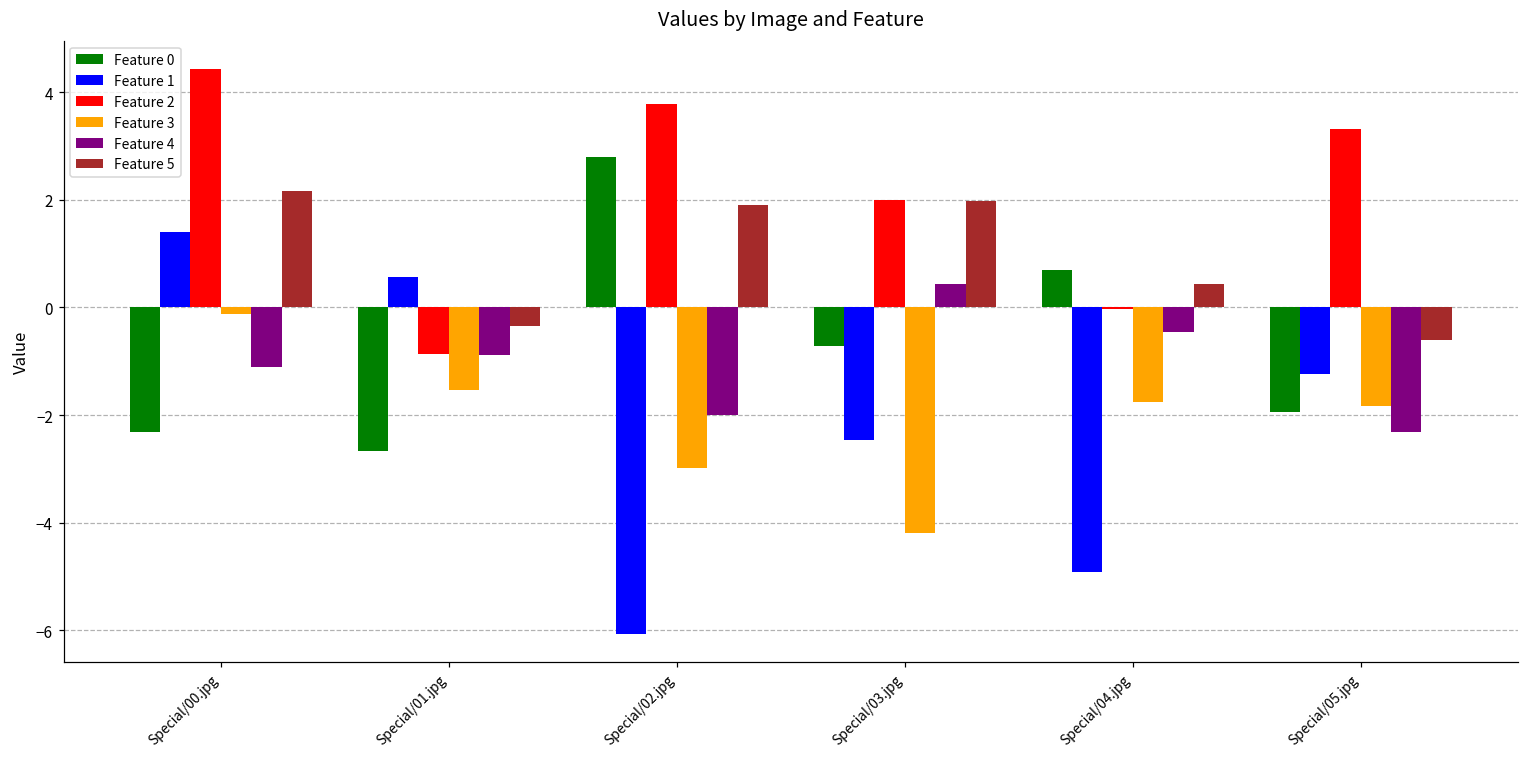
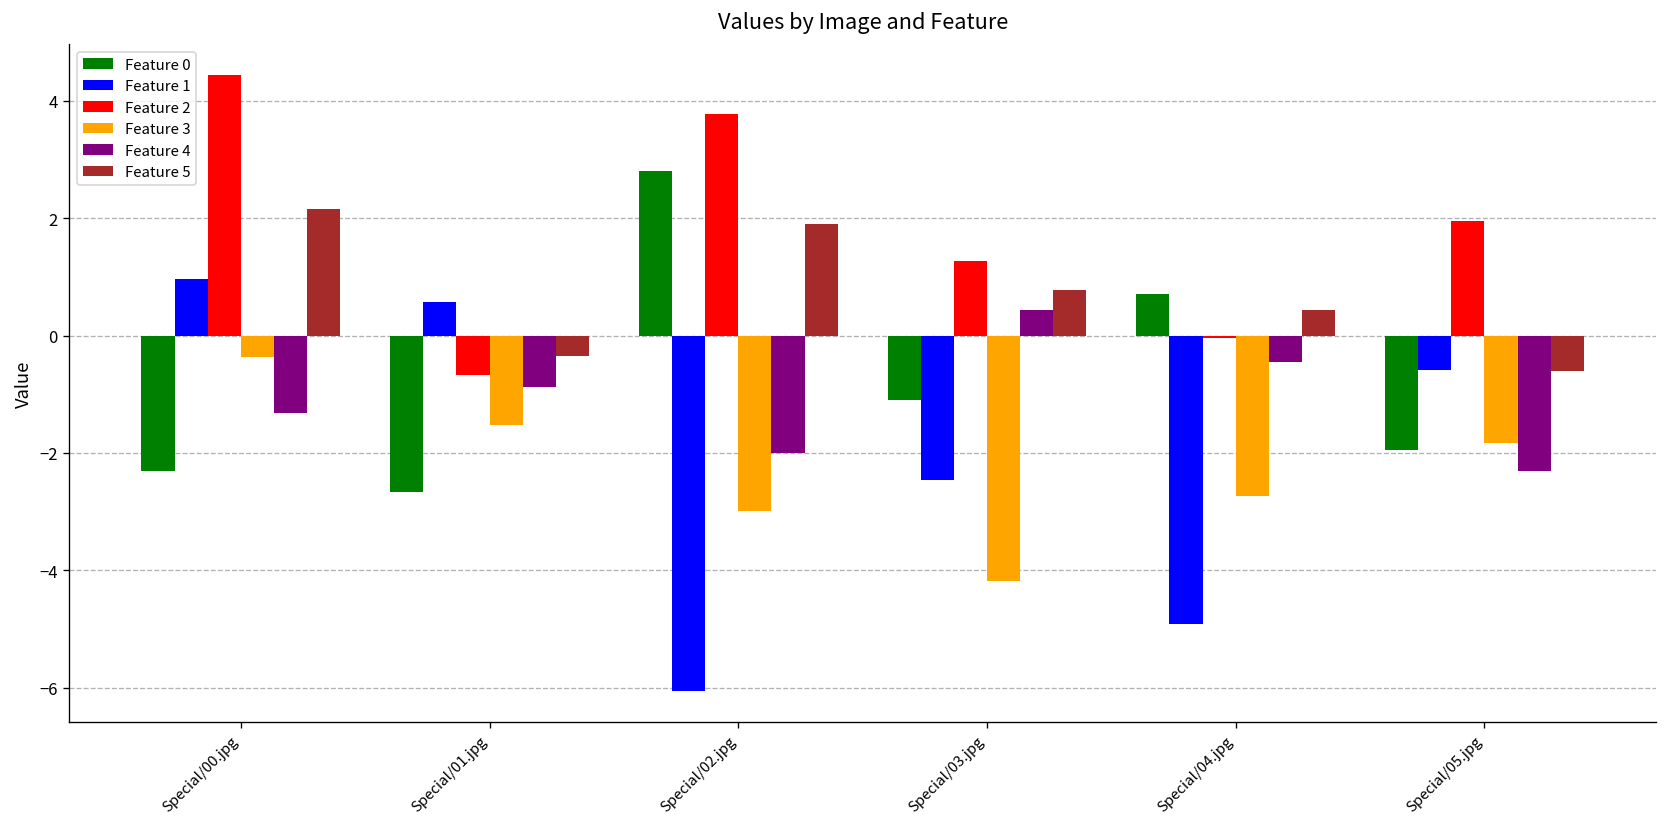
Feature 1, Special/00.jpg: 1.4 -> 1.0
Feature 3, Special/00.jpg: -0.1 -> -0.4
Feature 4, Special/00.jpg: -1.1 -> -1.3
Feature 2, Special/01.jpg: -0.9 -> -0.7
Feature 0, Special/03.jpg: -0.7 -> -1.1
Feature 2, Special/03.jpg: 2.0 -> 1.3
Feature 5, Special/03.jpg: 2.0 -> 0.8
Feature 3, Special/04.jpg: -1.8 -> -2.7
Feature 1, Special/05.jpg: -1.2 -> -0.6
Feature 2, Special/05.jpg: 3.3 -> 2.0
